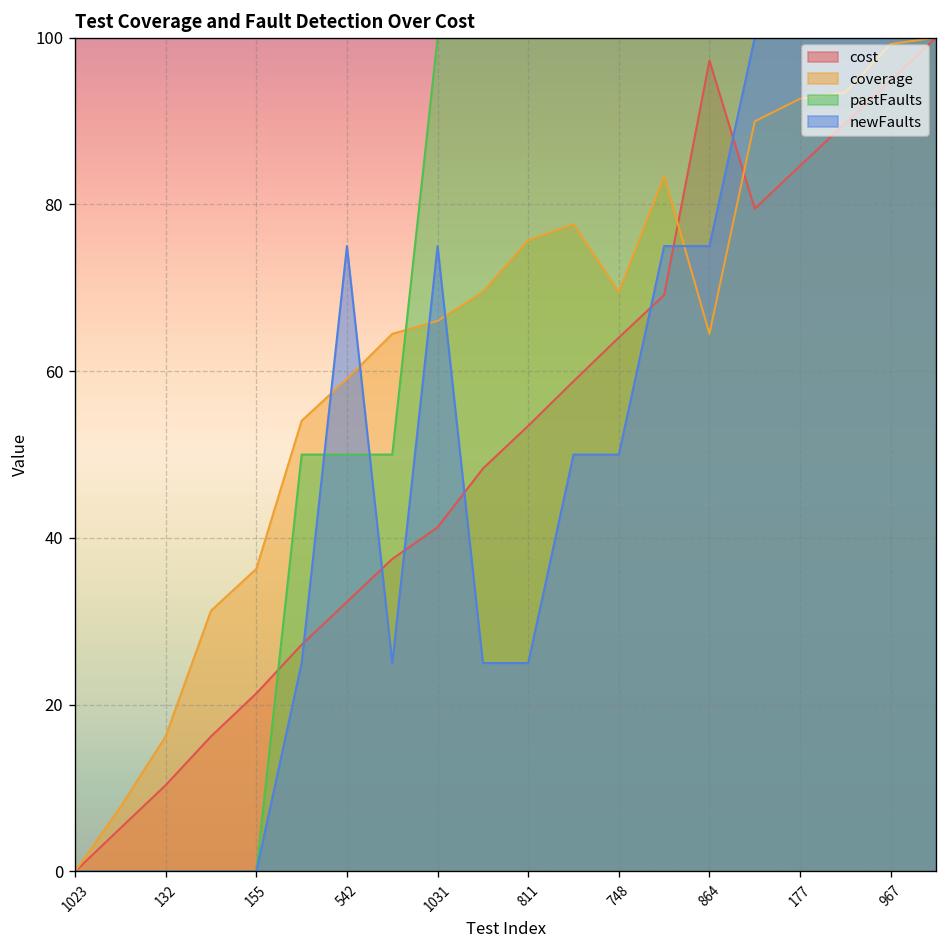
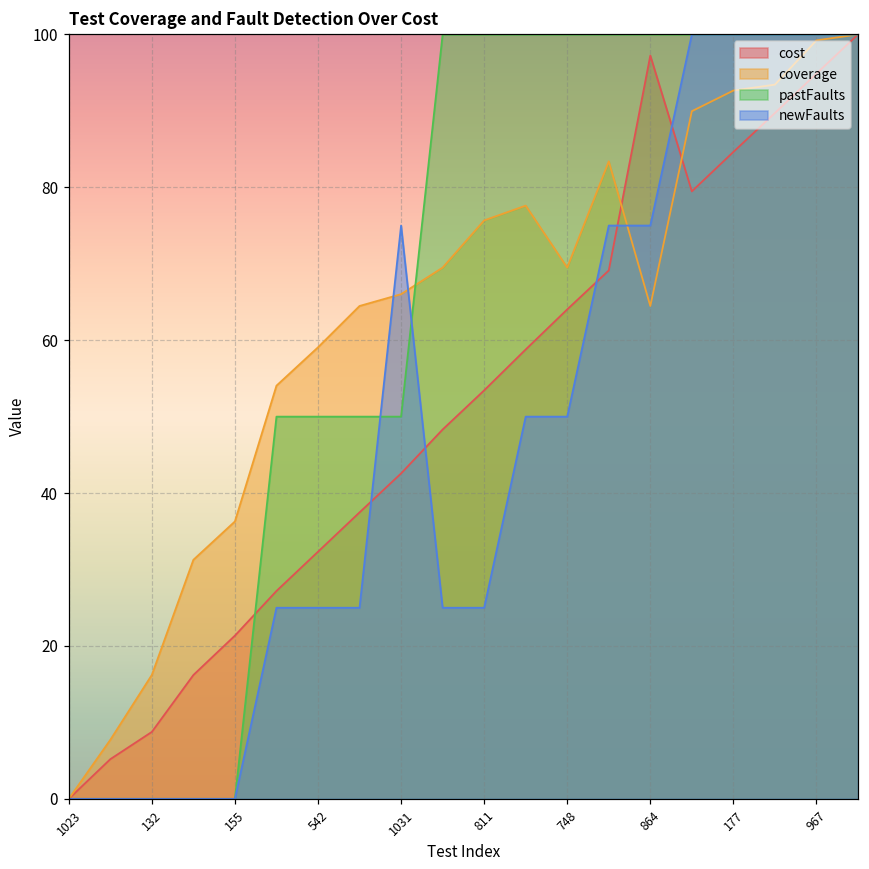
cost, 132: 10 -> 9
newFaults, 542: 75 -> 25
cost, 1031: 41 -> 43
pastFaults, 1031: 100 -> 50
